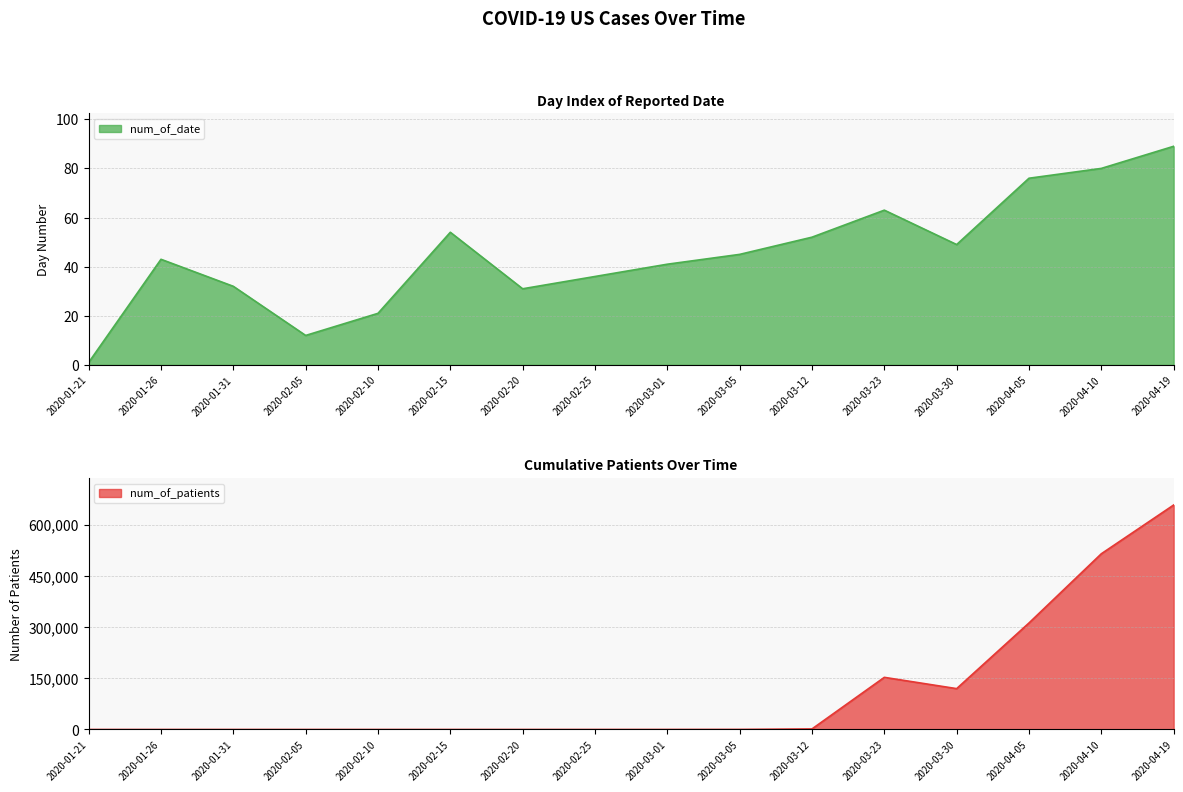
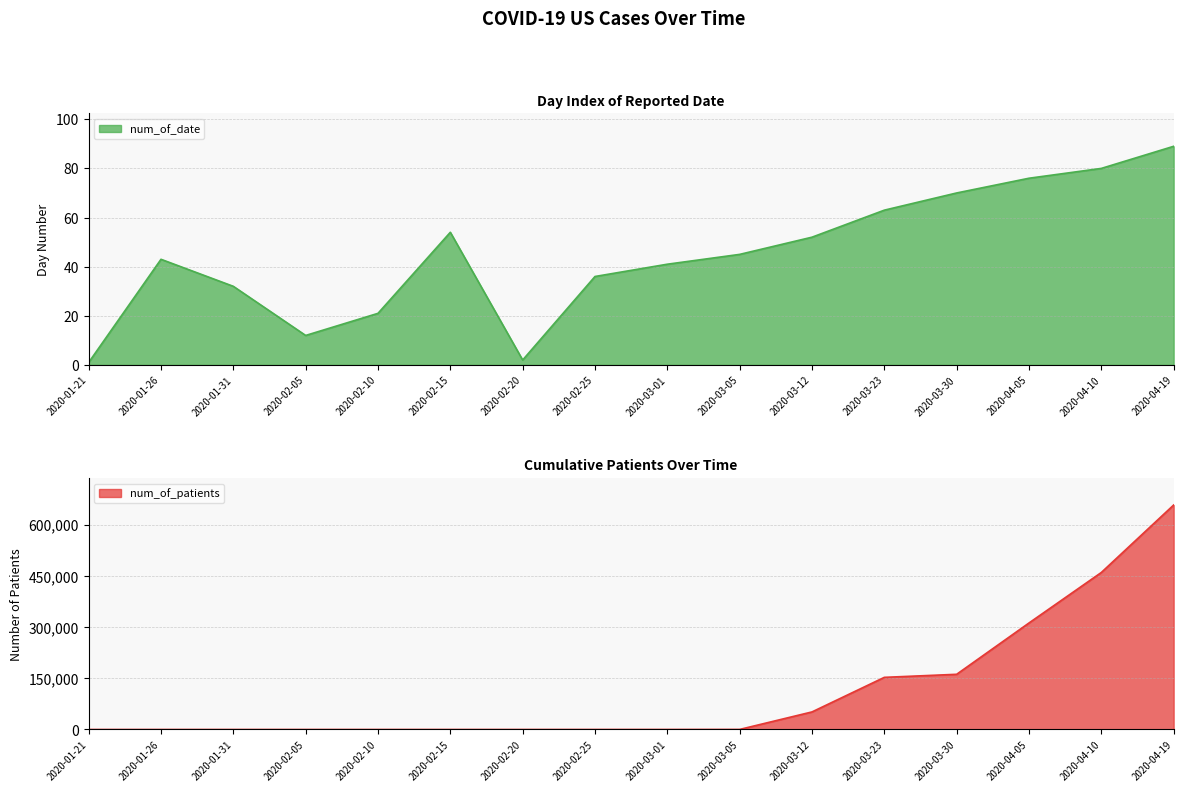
Day Index of Reported Date, 2020-02-20: 31 -> 2
Day Index of Reported Date, 2020-03-30: 49 -> 70
Cumulative Patients Over Time, 2020-03-12: 0 -> 50,000
Cumulative Patients Over Time, 2020-03-30: 120,000 -> 160,000
Cumulative Patients Over Time, 2020-04-10: 520,000 -> 460,000
